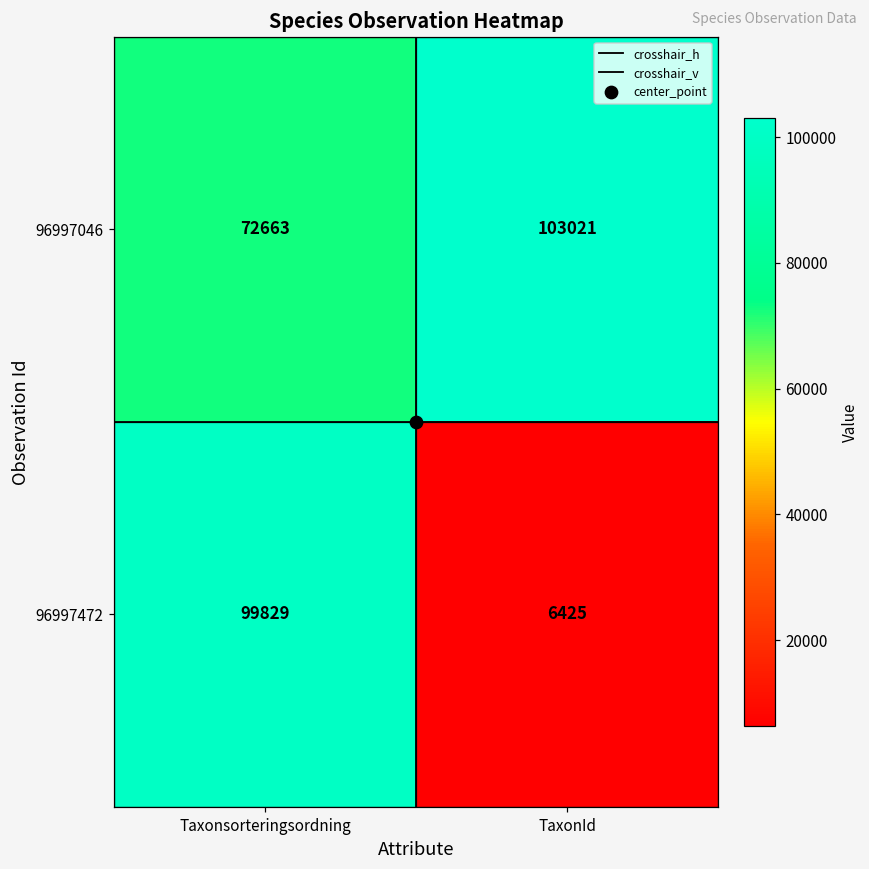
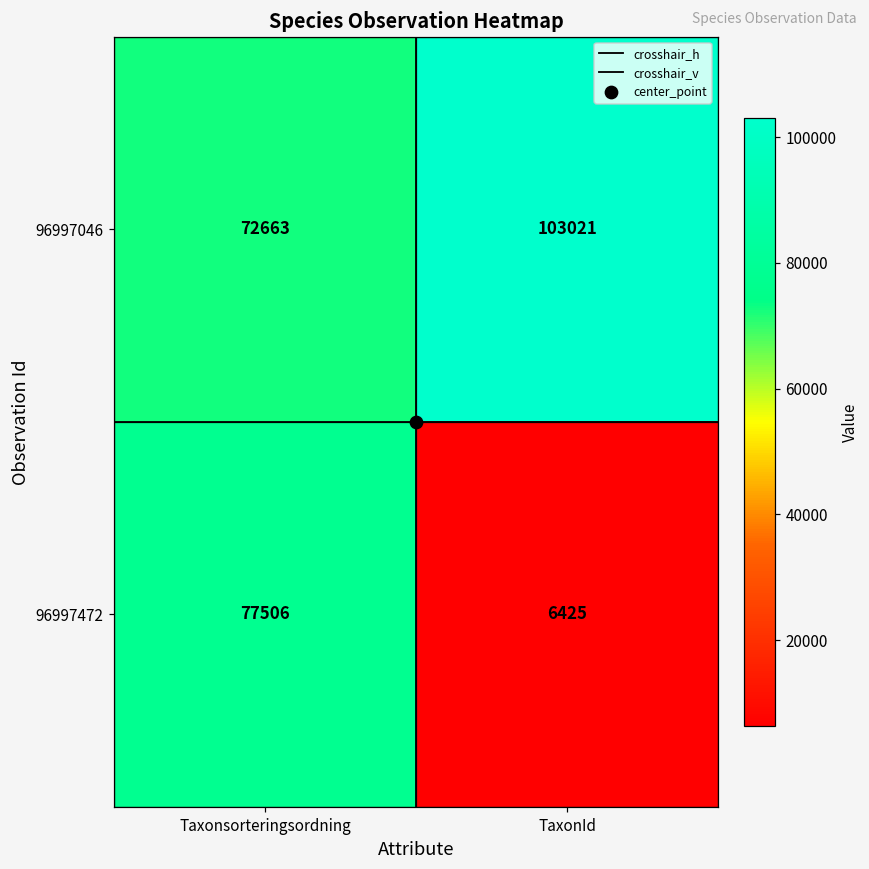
96997472, Taxonsorteringsordning: 99829 -> 77506
